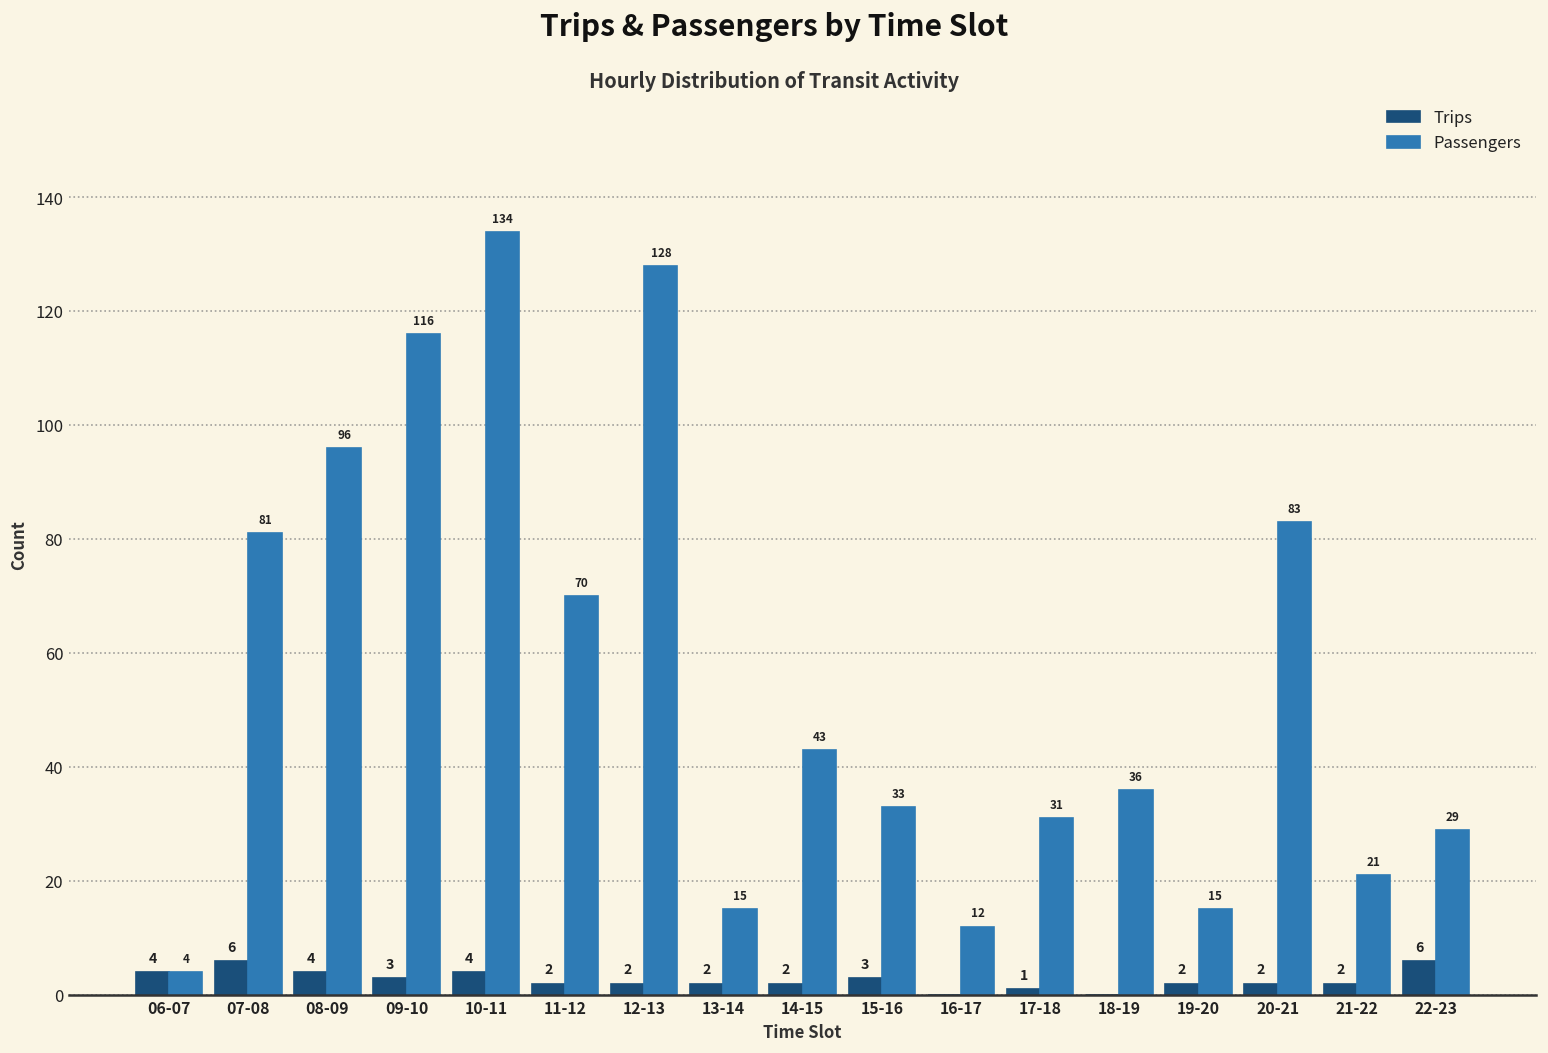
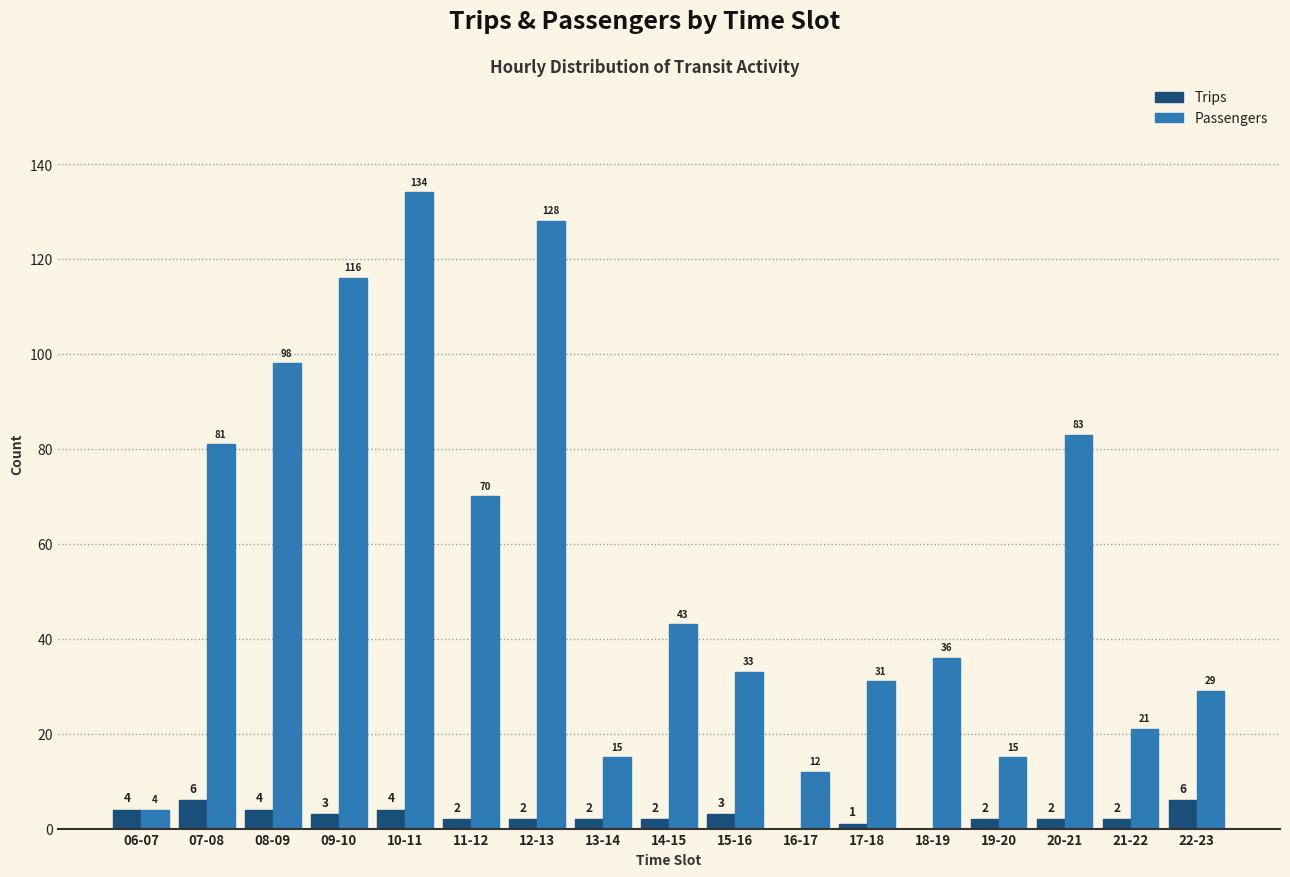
Passengers, 08-09: 96 -> 98
